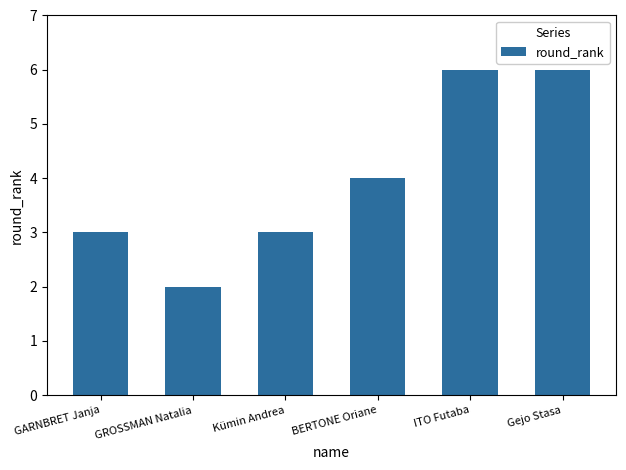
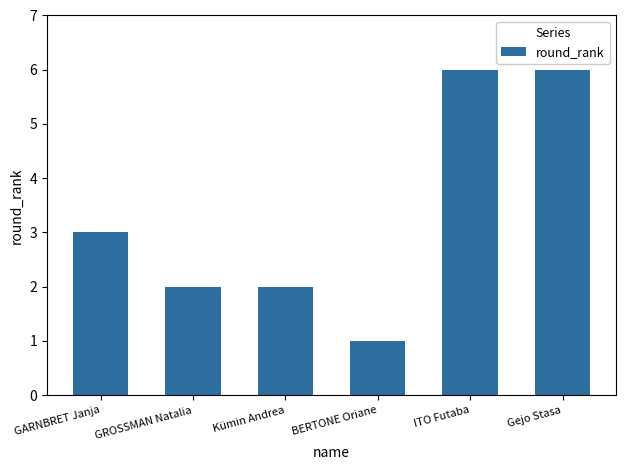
Kümin Andrea: 3 -> 2
BERTONE Oriane: 4 -> 1
